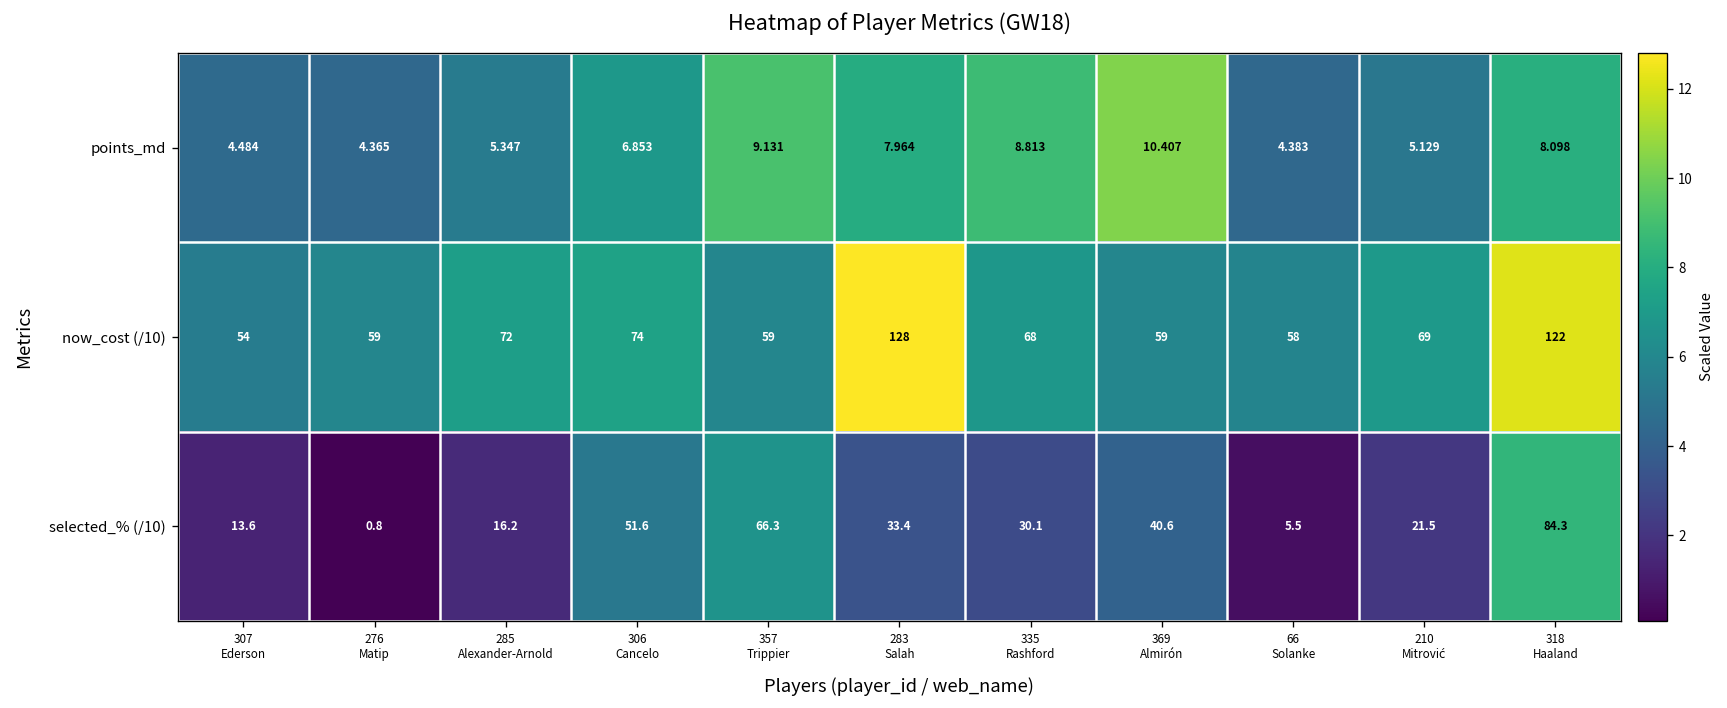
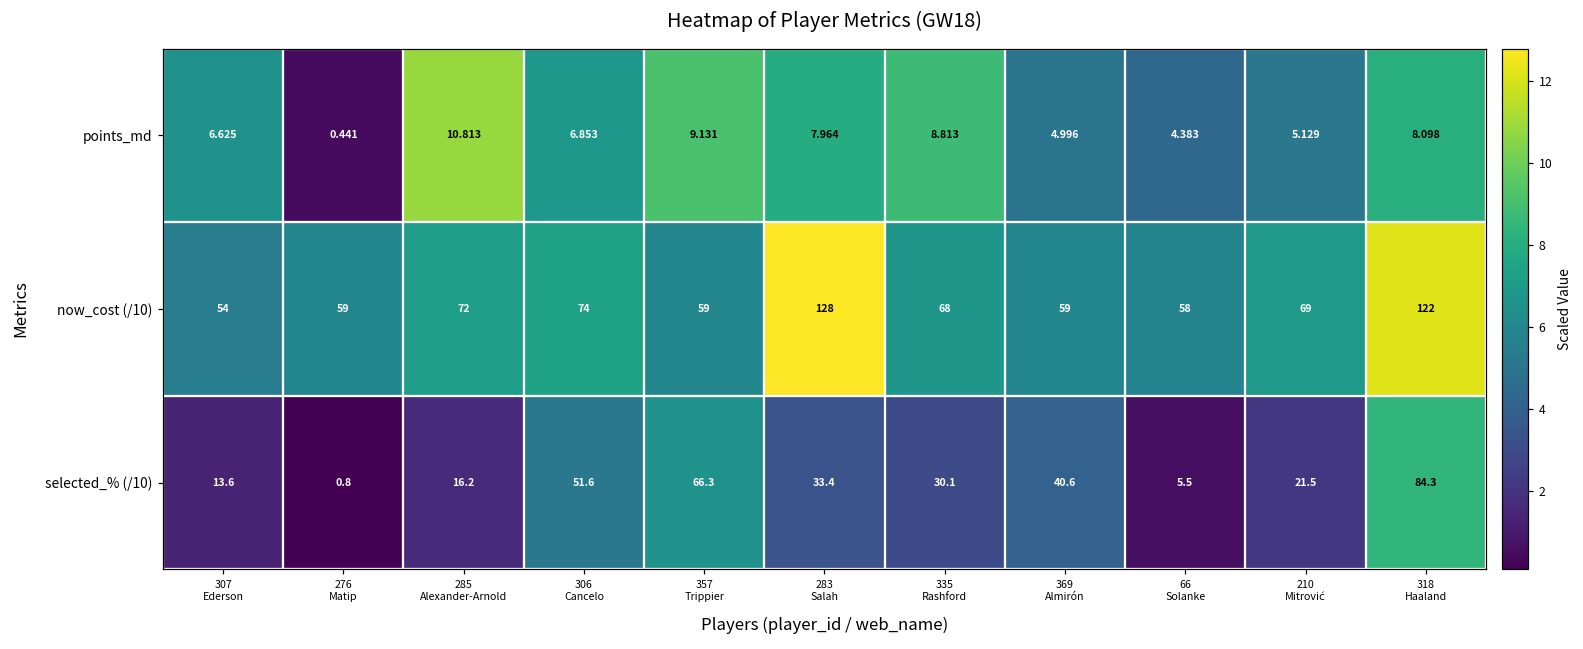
points_md, 307 Ederson: 4.484 -> 6.625
points_md, 276 Matip: 4.365 -> 0.441
points_md, 285 Alexander-Arnold: 5.347 -> 10.813
points_md, 369 Almirón: 10.407 -> 4.996
